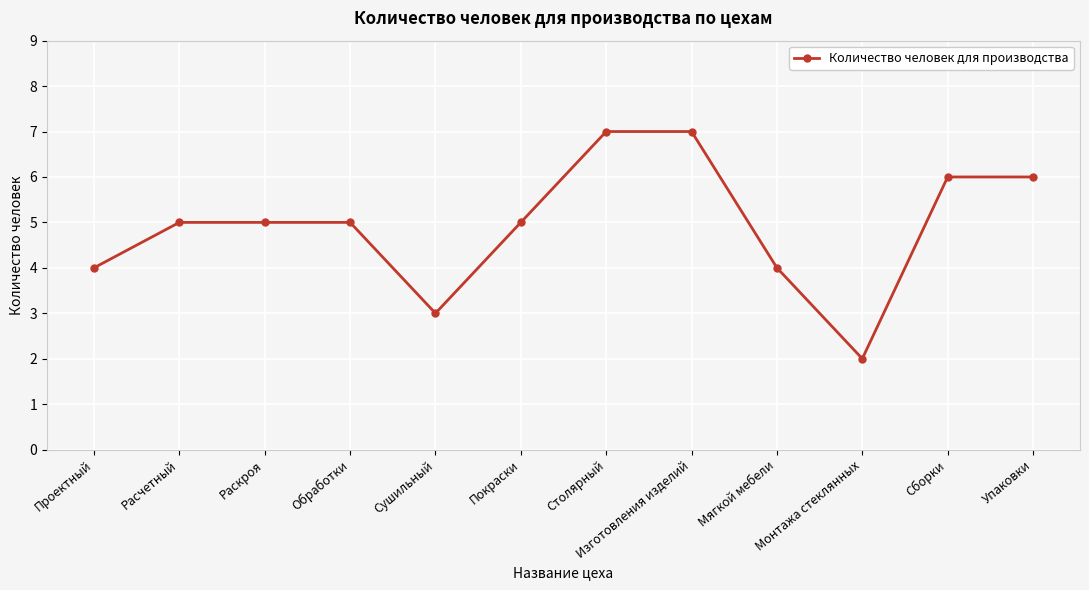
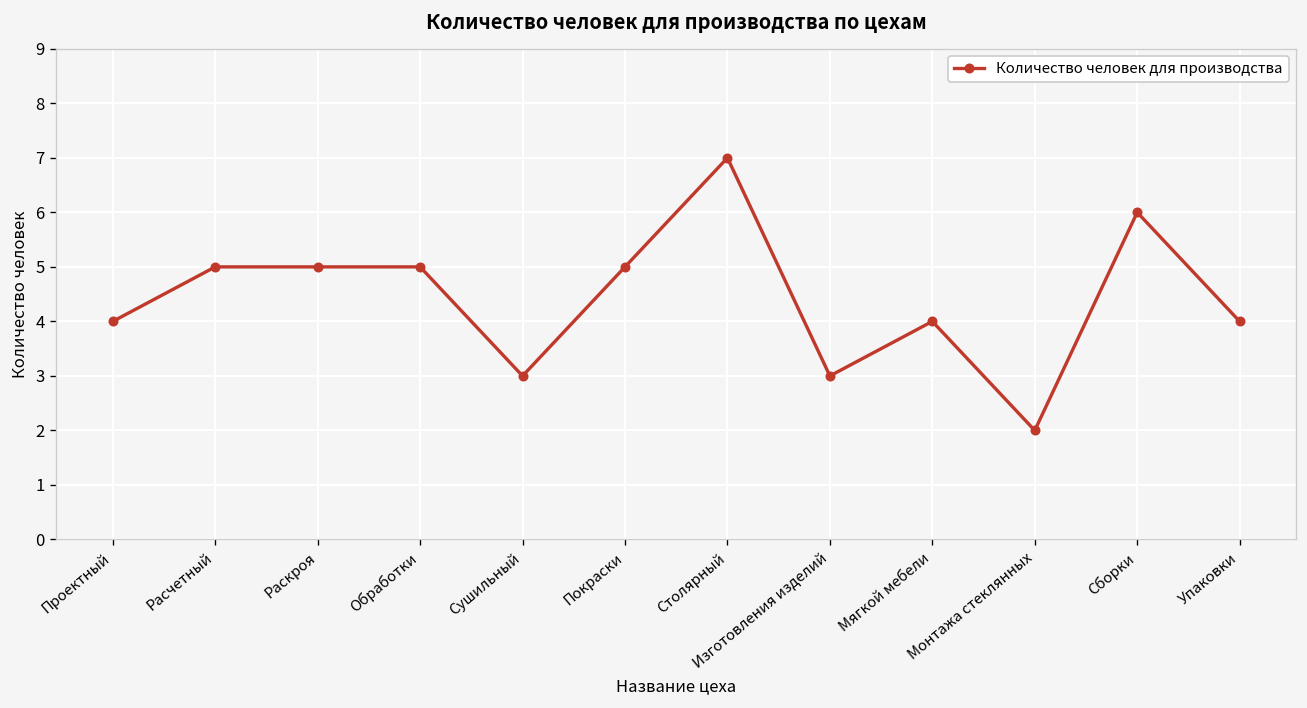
Изготовления изделий: 7 -> 3
Упаковки: 6 -> 4
